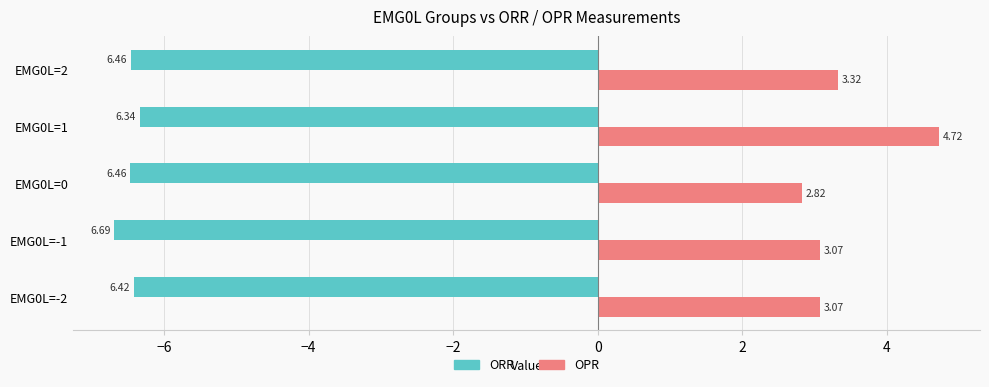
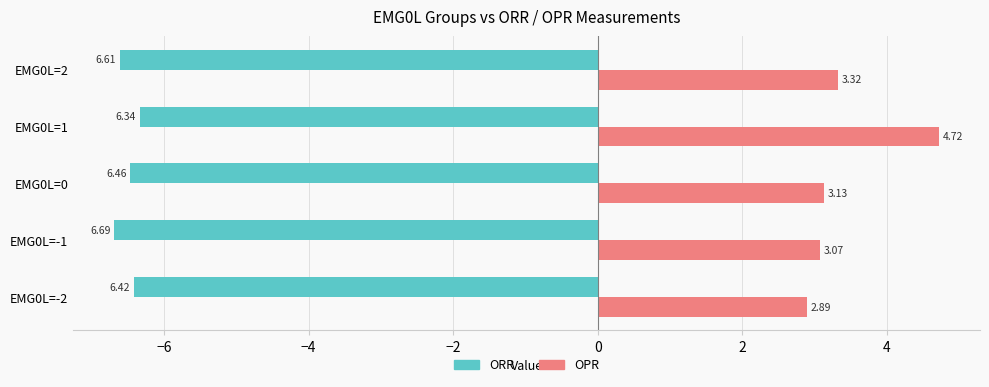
ORR, EMG0L=2: 6.46 -> 6.61
OPR, EMG0L=0: 2.82 -> 3.13
OPR, EMG0L=-2: 3.07 -> 2.89
